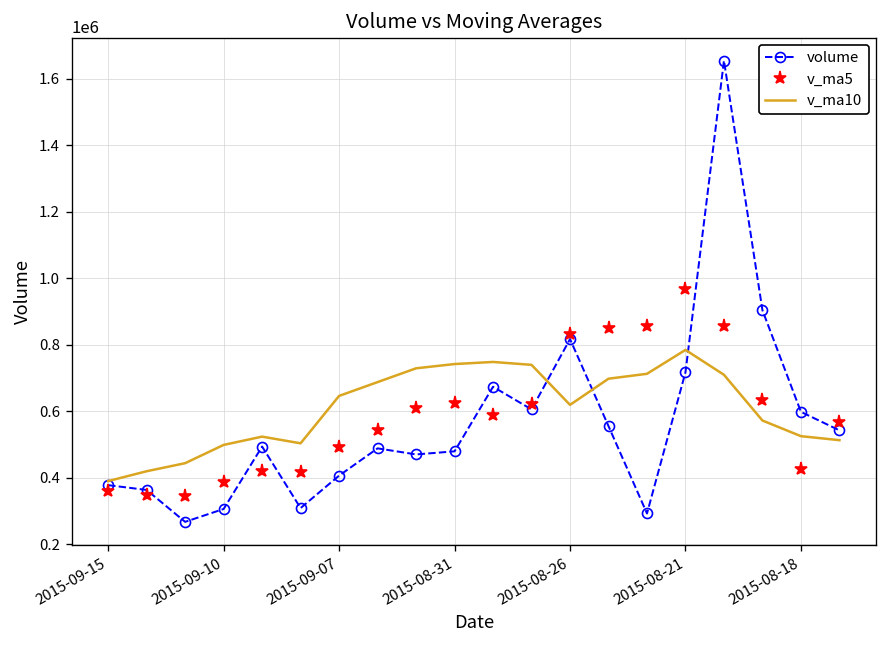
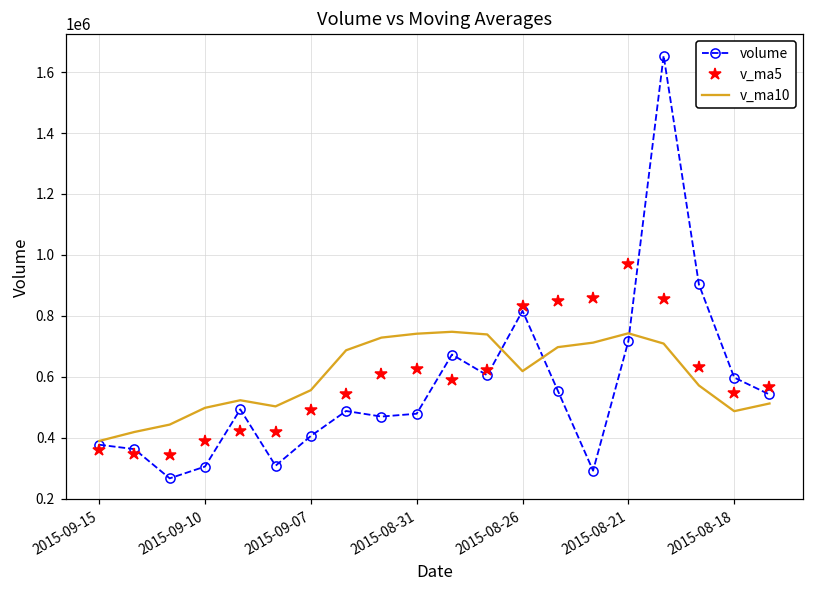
v_ma10, 2015-09-07: 650000 -> 560000
v_ma10, 2015-08-21: 780000 -> 740000
v_ma5, 2015-08-18: 430000 -> 550000
v_ma10, 2015-08-18: 520000 -> 490000
